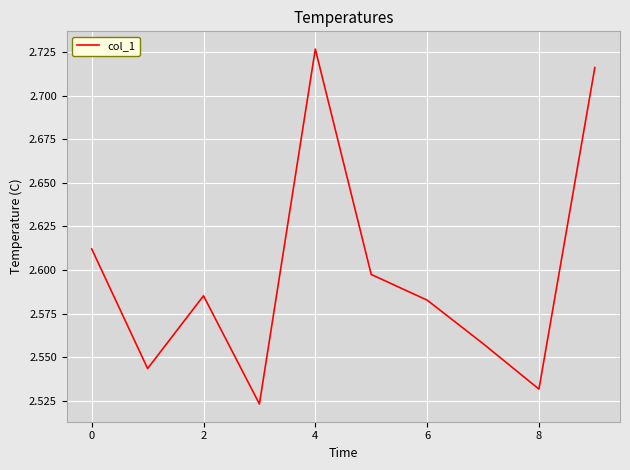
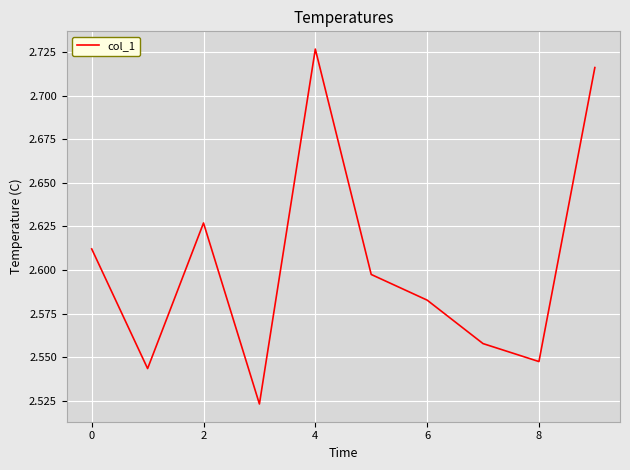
2: 2.585 -> 2.627
8: 2.532 -> 2.547
